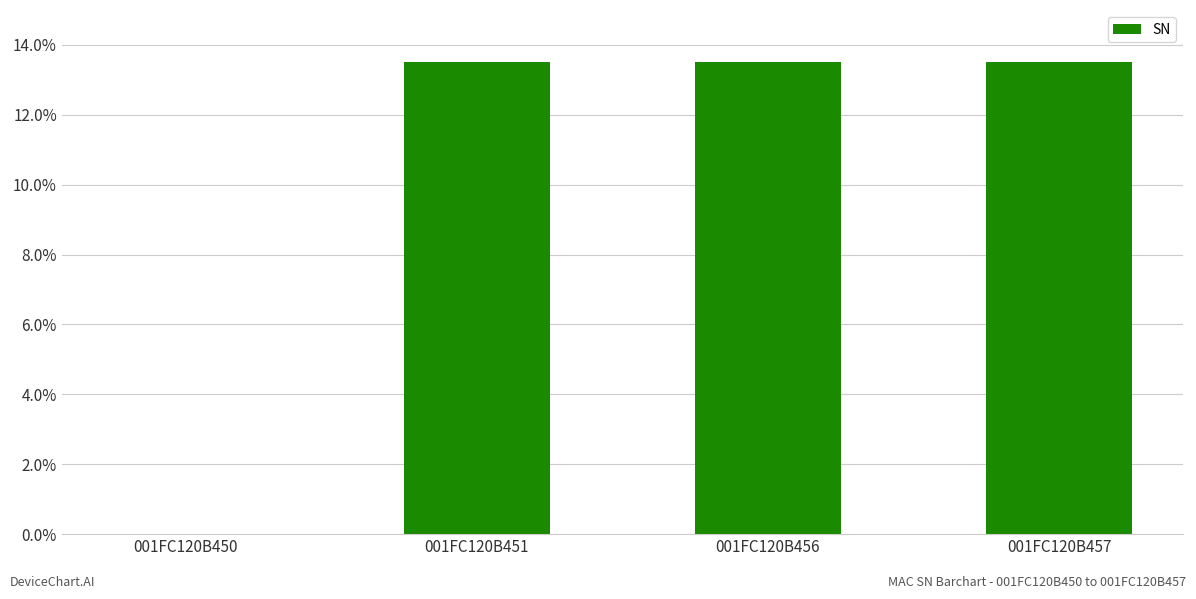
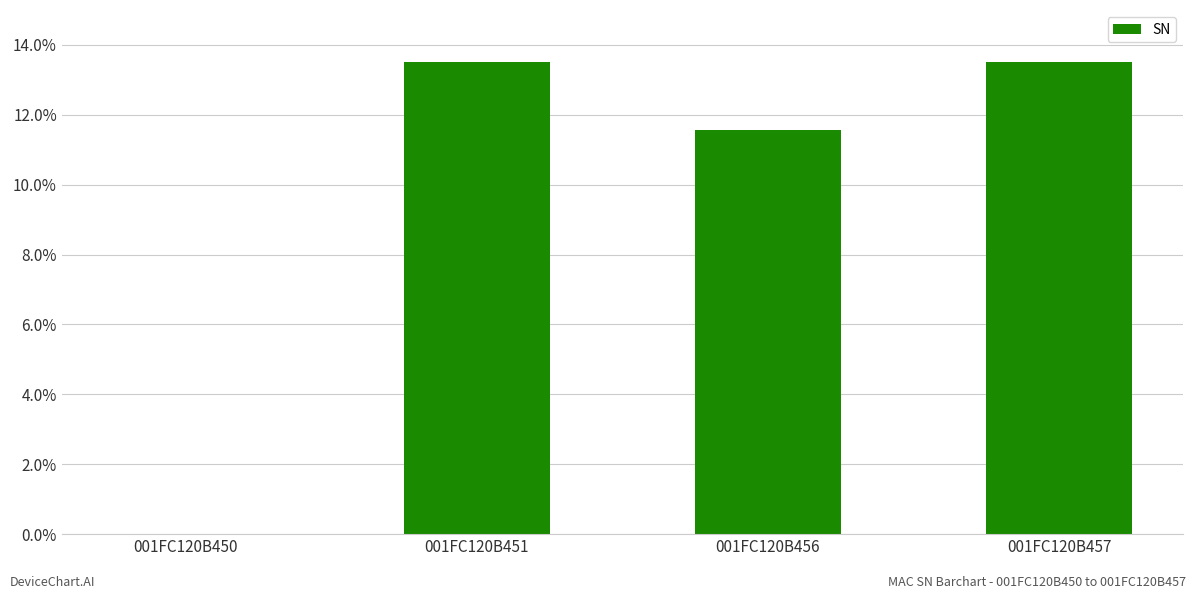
001FC120B456: 13.5% -> 11.6%
